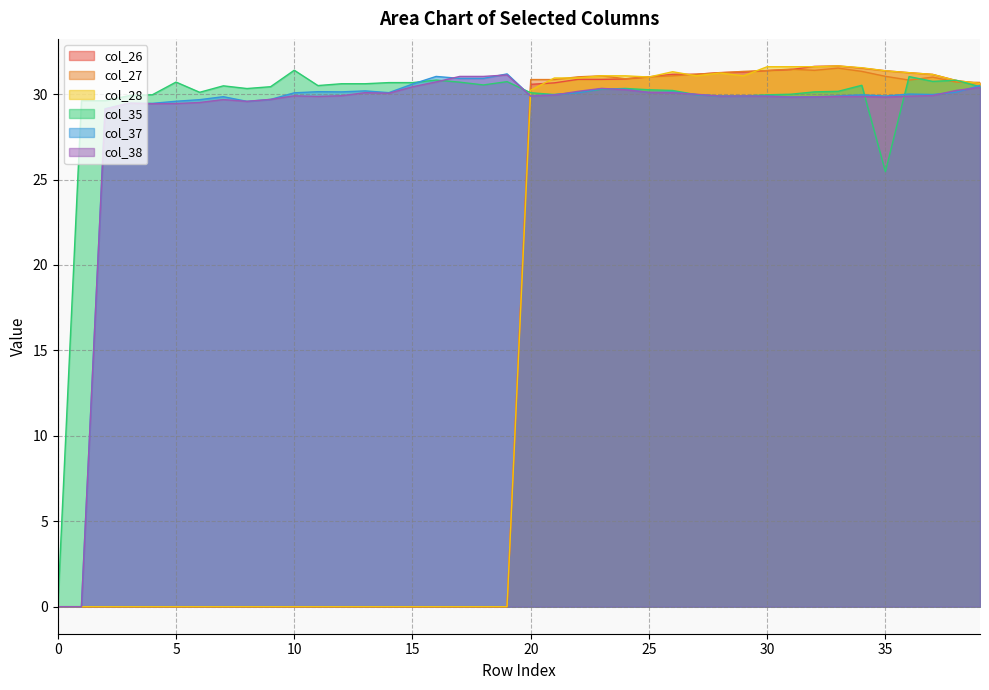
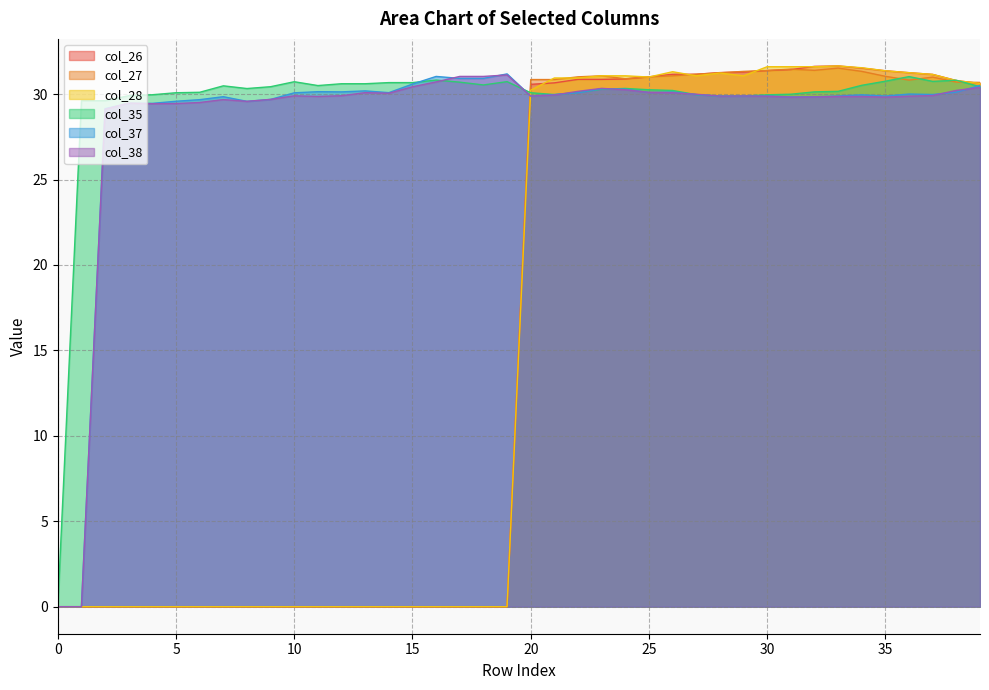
col_35, 5: 30.7 -> 30.1
col_35, 10: 31.4 -> 30.7
col_35, 35: 25.5 -> 30.8
